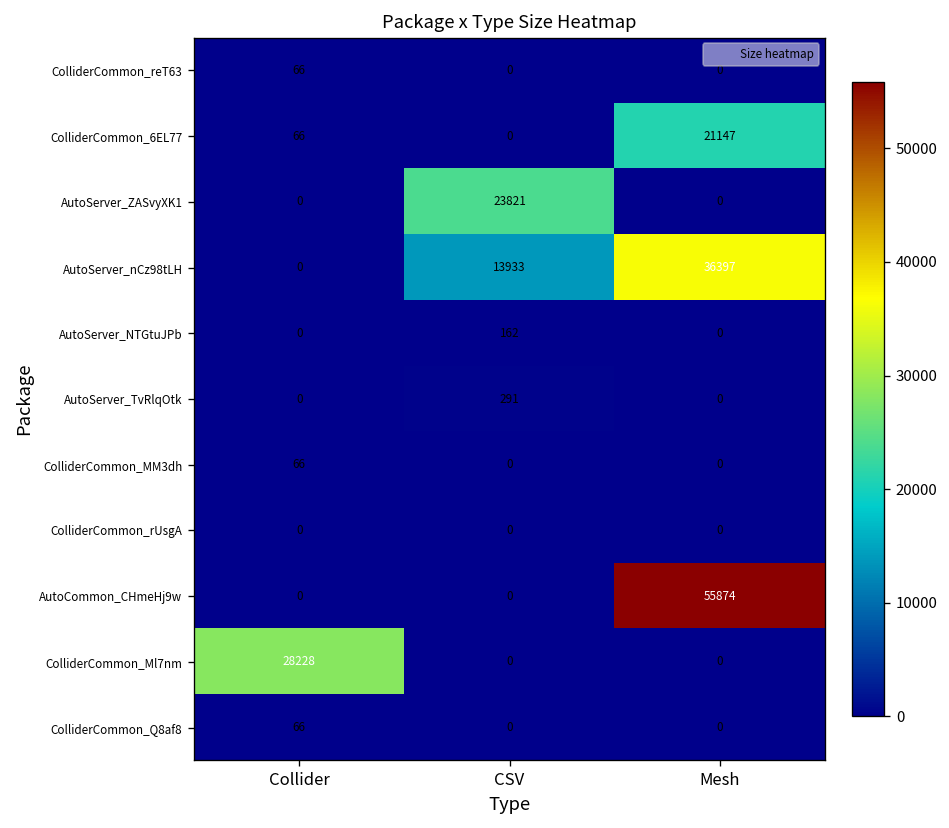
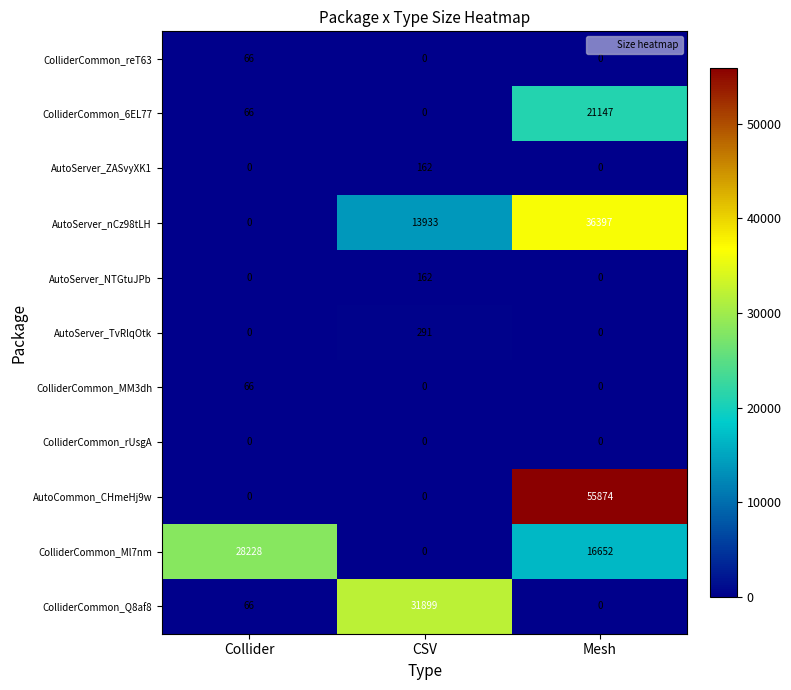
AutoServer_ZASvyXK1, CSV: 23821 -> 162
ColliderCommon_Ml7nm, Mesh: 0 -> 16652
ColliderCommon_Q8af8, CSV: 0 -> 31899
